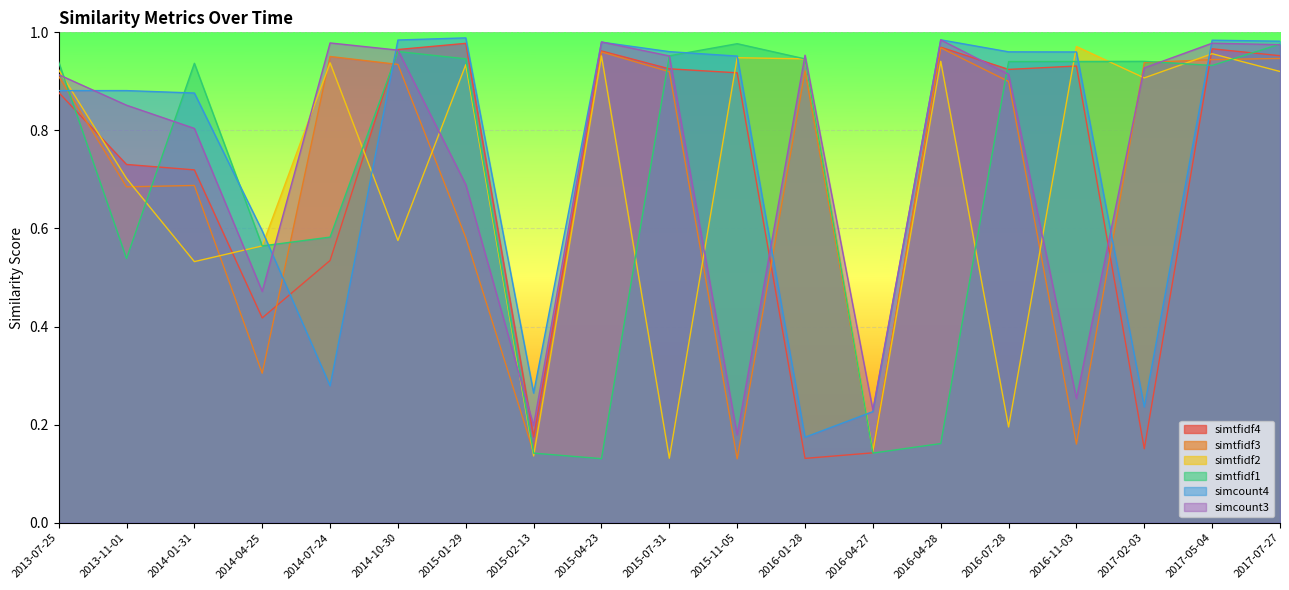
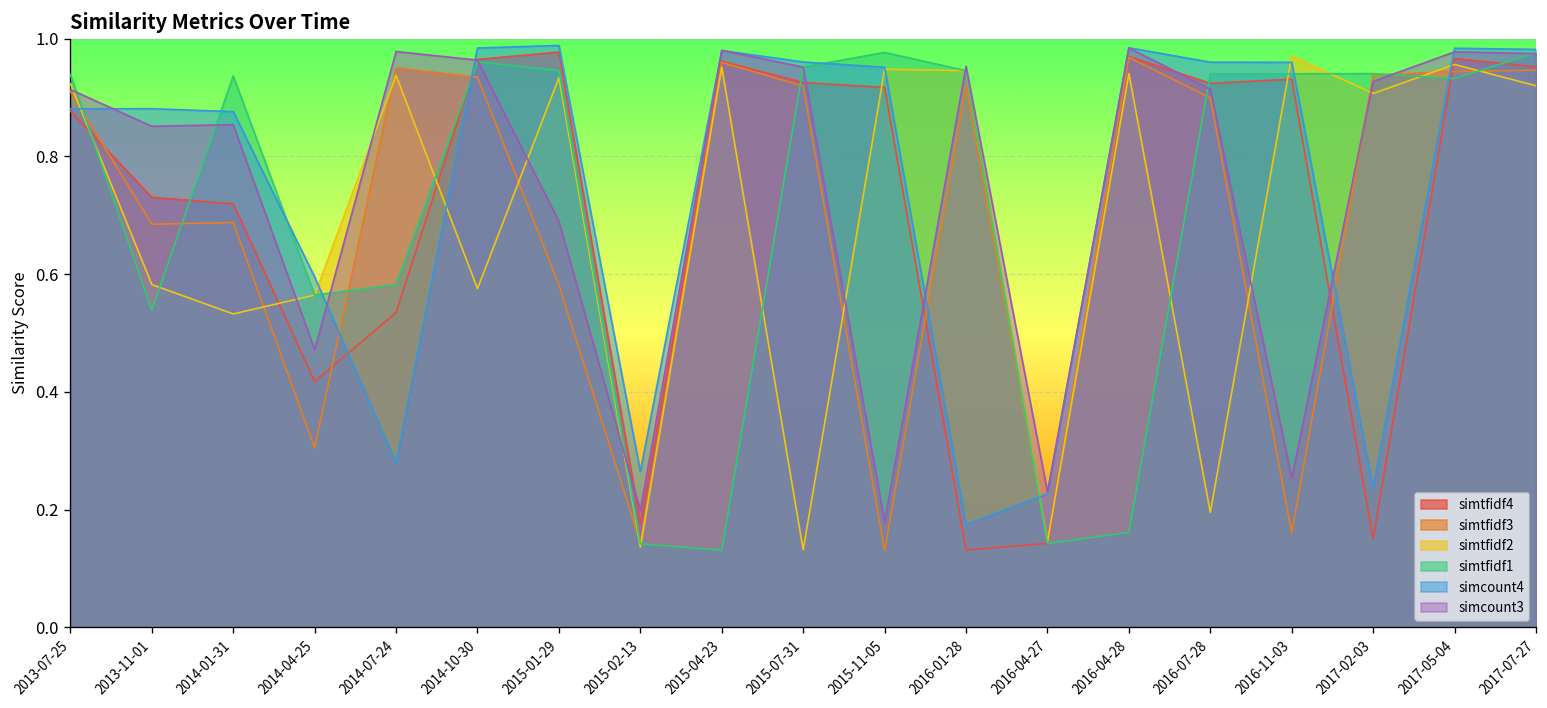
simtfidf2, 2013-11-01: 0.70 -> 0.58
simcount3, 2014-01-31: 0.80 -> 0.85
